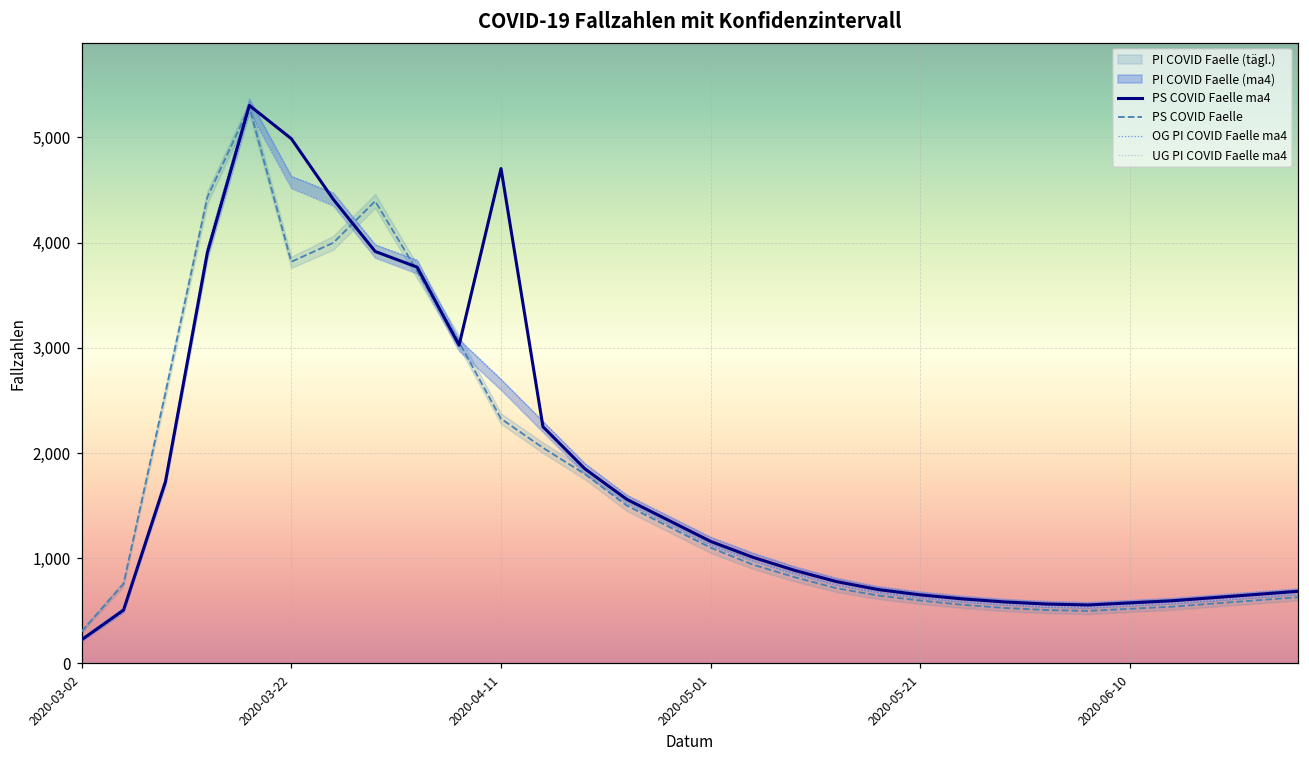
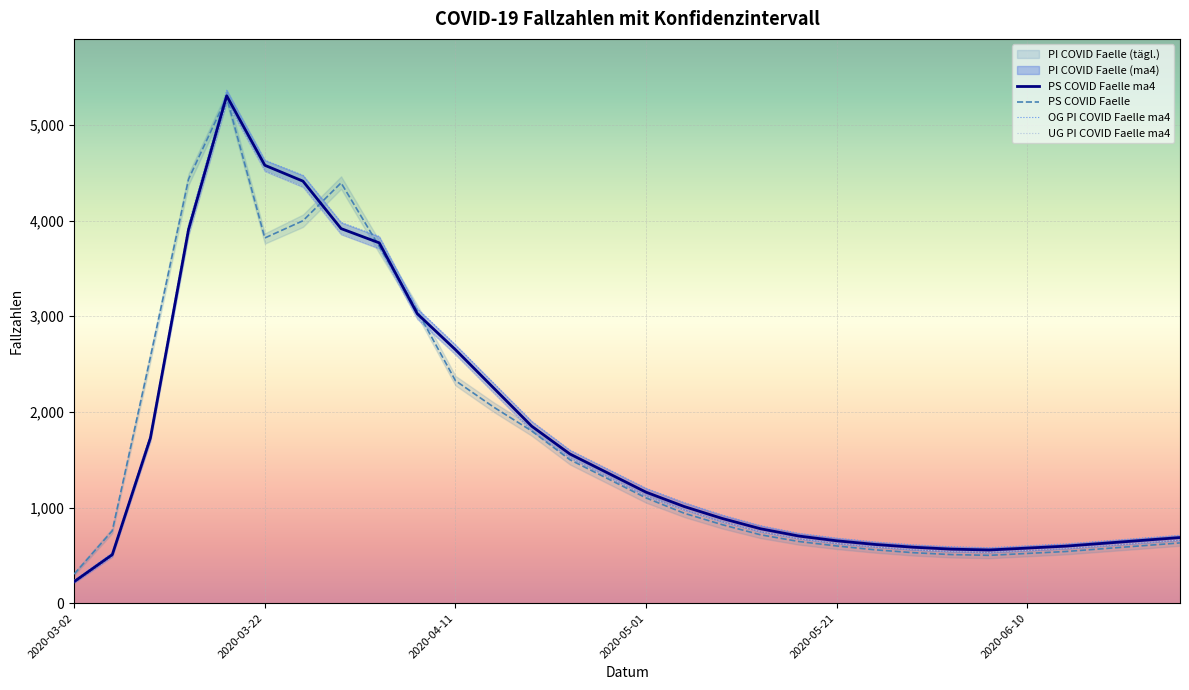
PS COVID Faelle ma4, 2020-03-22: 5,000 -> 4,600
PS COVID Faelle ma4, 2020-04-11: 4,700 -> 2,700
